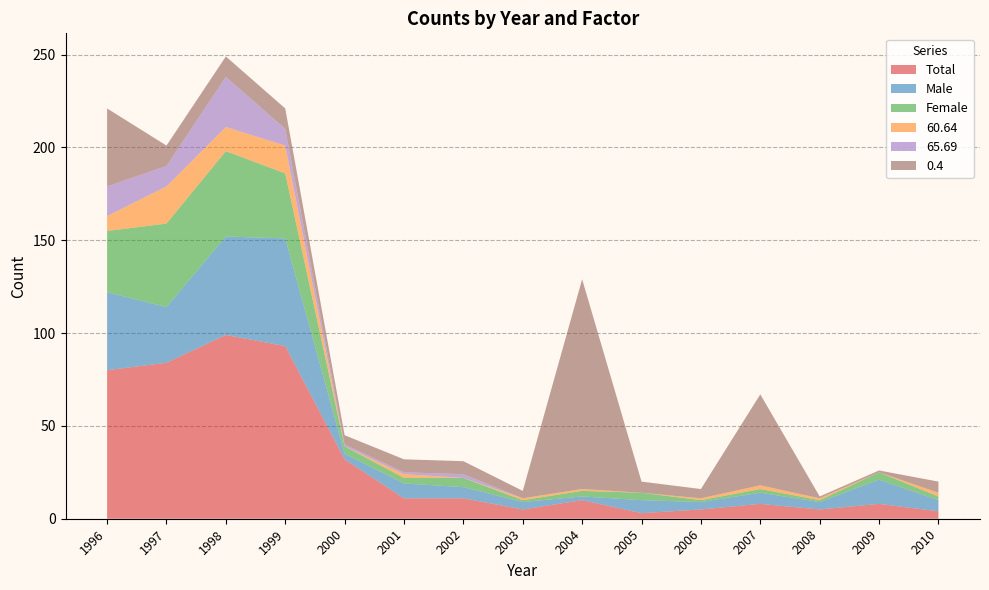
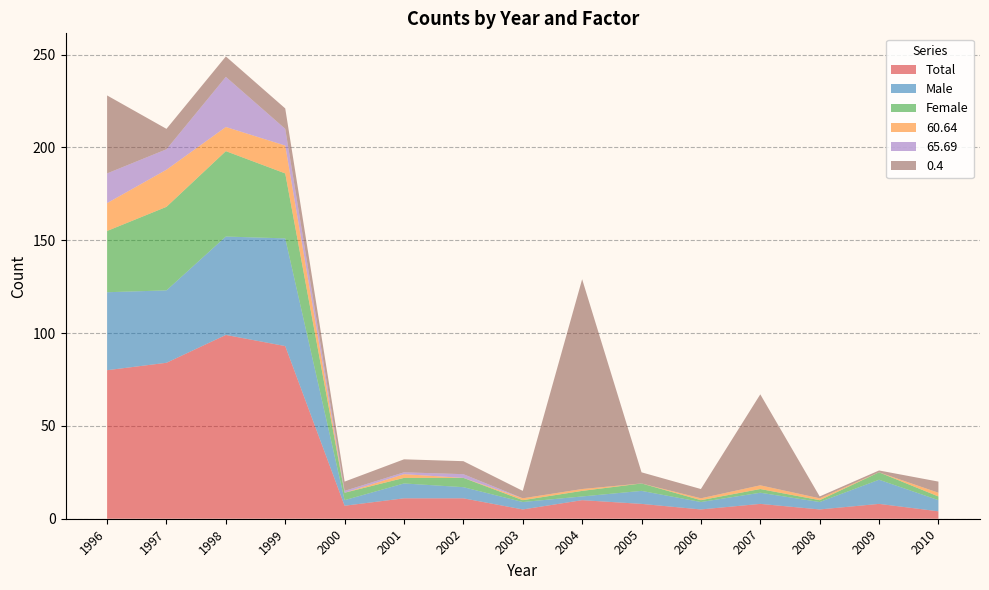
60.64, 1996: 8 -> 15
Male, 1997: 30 -> 39
Total, 2000: 32 -> 7
Total, 2005: 3 -> 8
